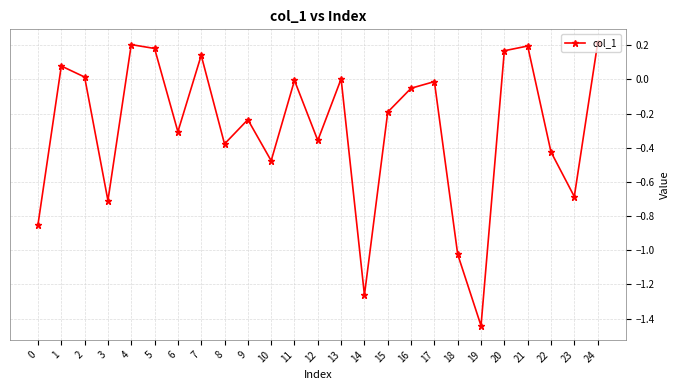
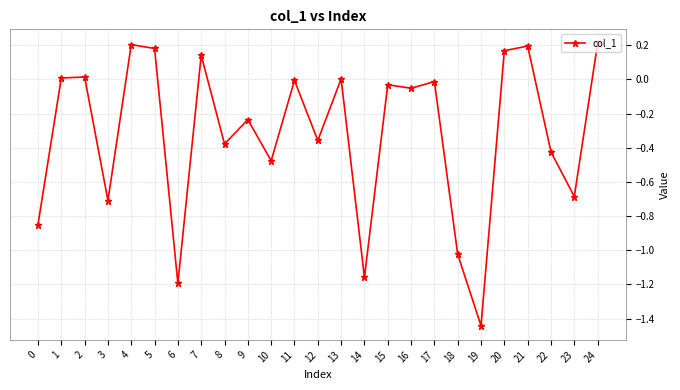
1: 0.08 -> 0.01
6: -0.31 -> -1.19
14: -1.26 -> -1.16
15: -0.19 -> -0.03
